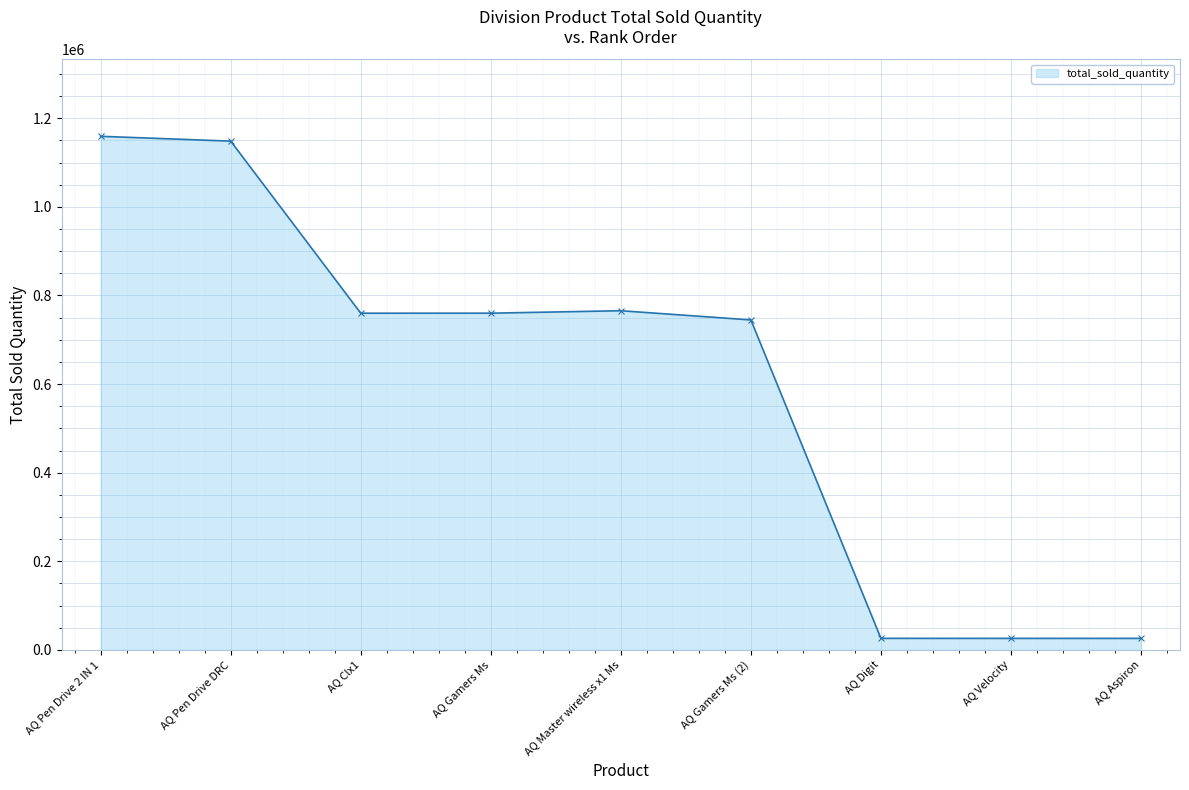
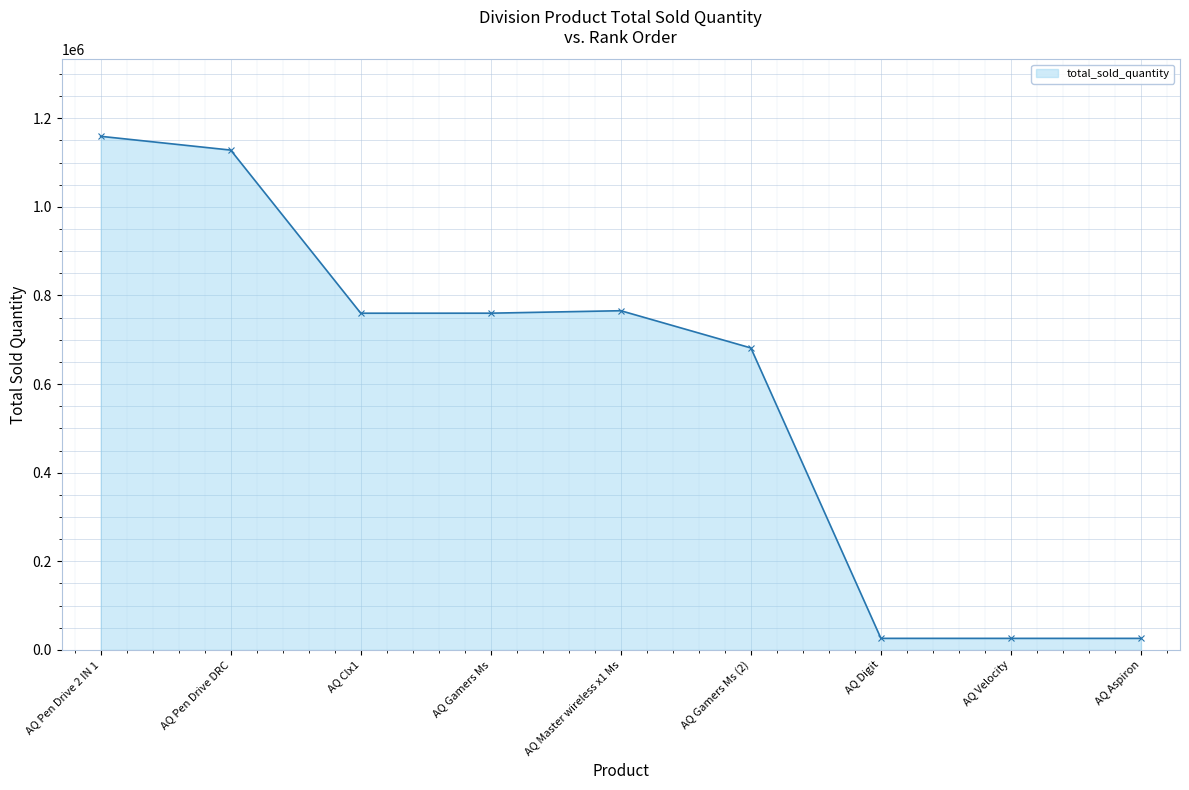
AQ Pen Drive DRC: 1150000 -> 1130000
AQ Gamers Ms (2): 740000 -> 680000
